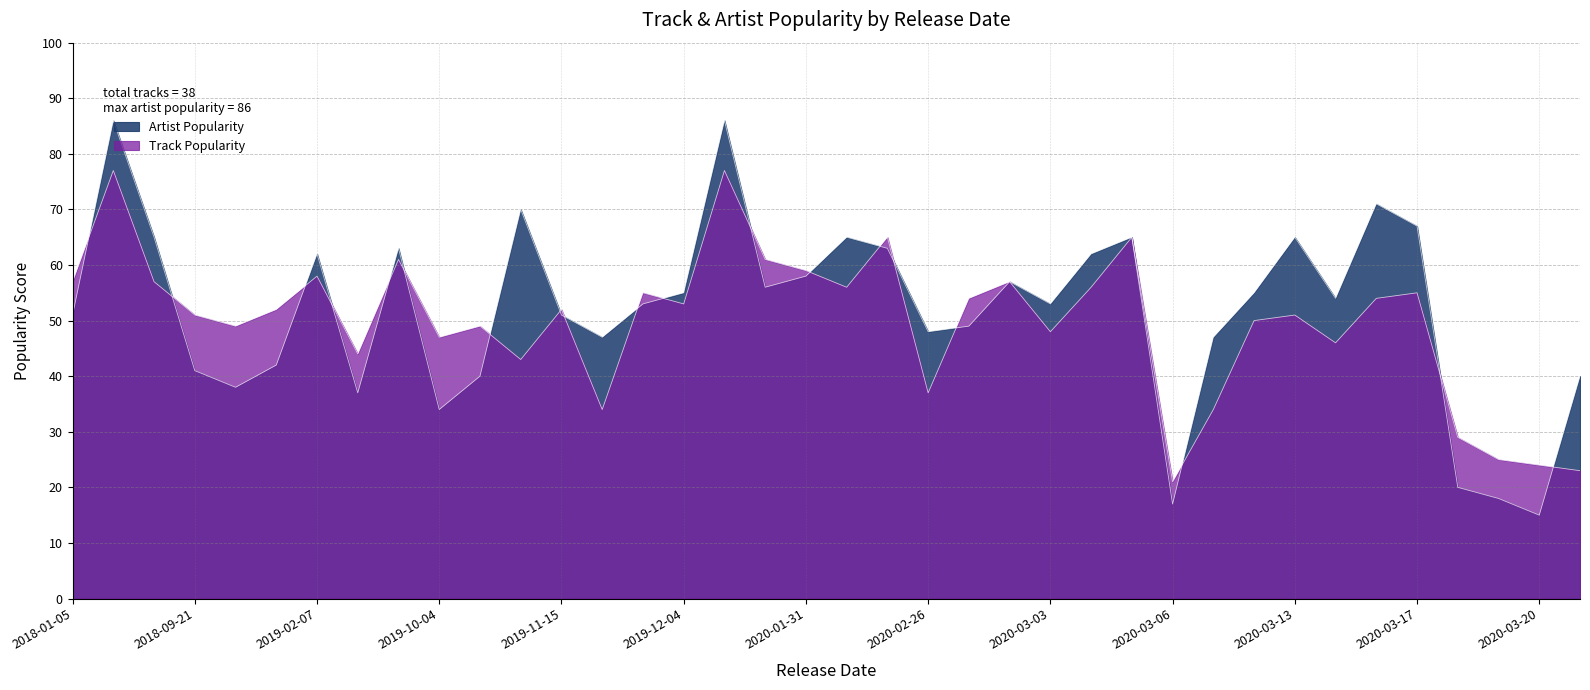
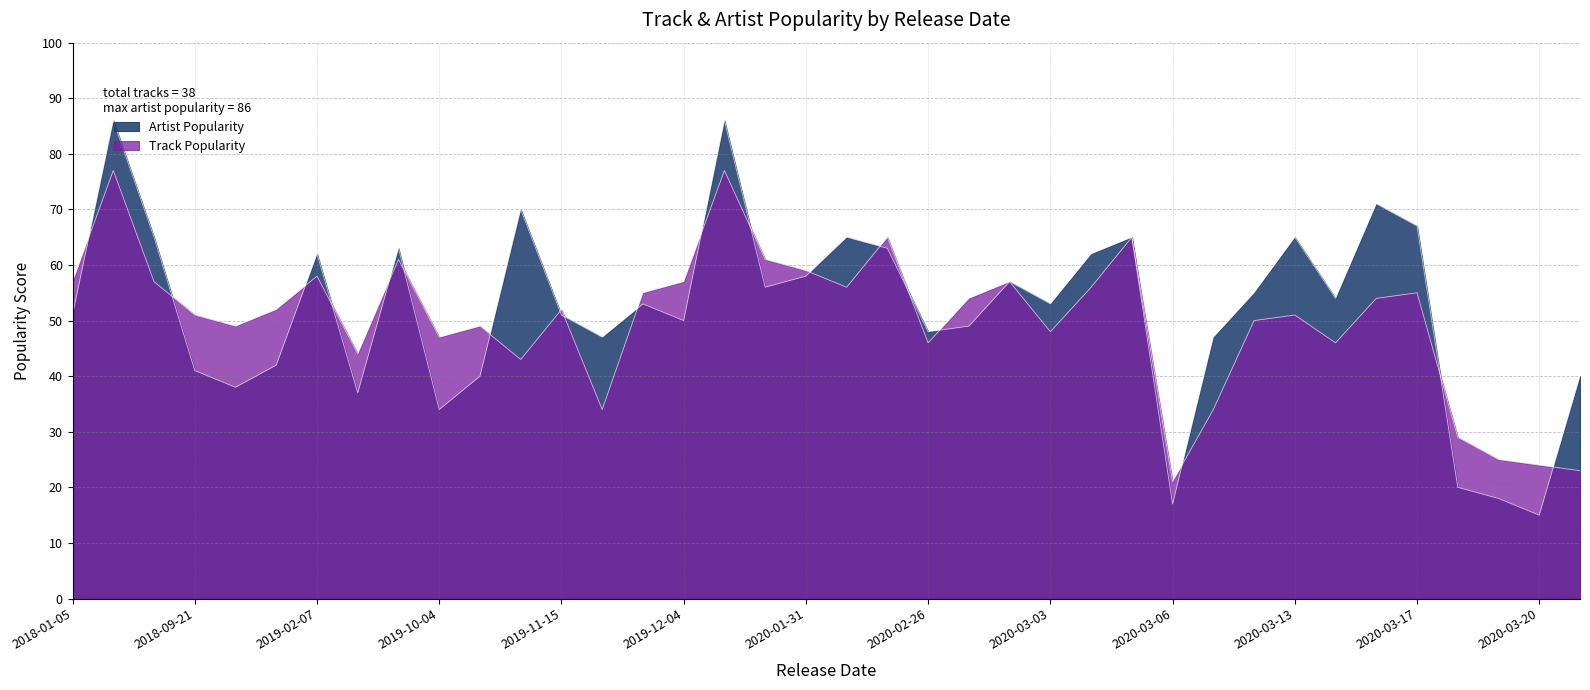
Artist Popularity, 2019-12-04: 55 -> 50
Track Popularity, 2019-12-04: 53 -> 57
Track Popularity, 2020-02-26: 37 -> 46
